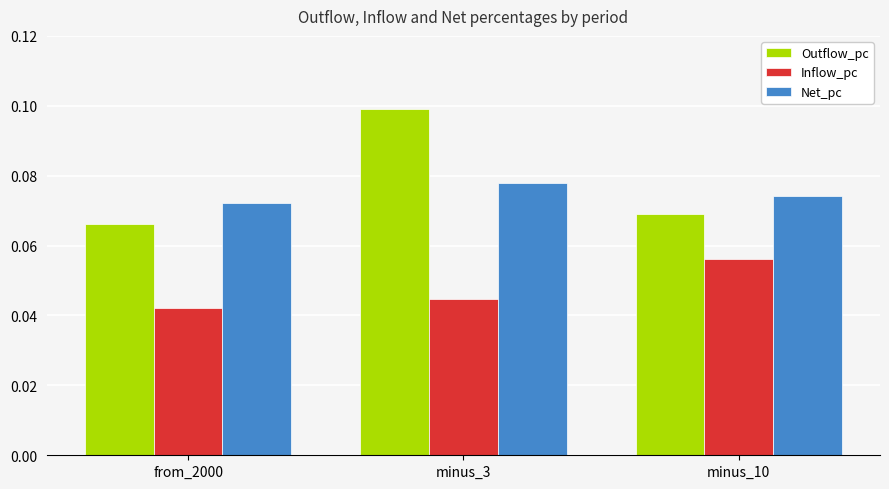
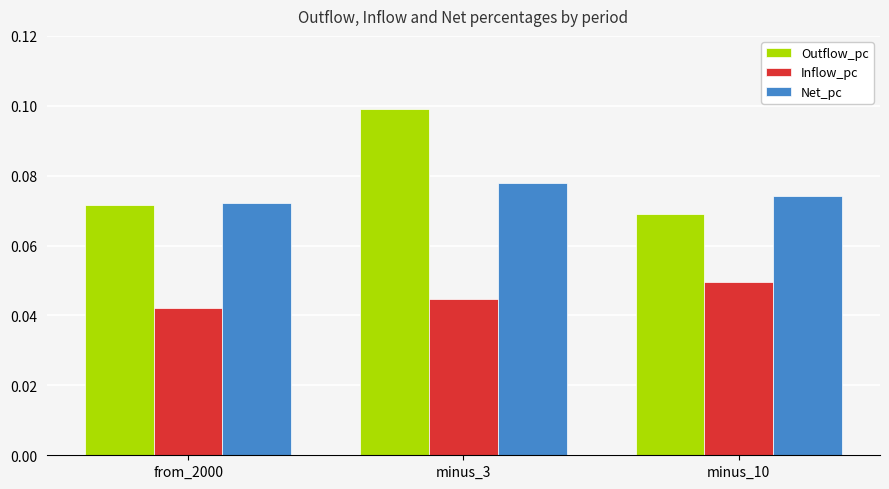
Outflow_pc, from_2000: 0.066 -> 0.072
Inflow_pc, minus_10: 0.056 -> 0.050
